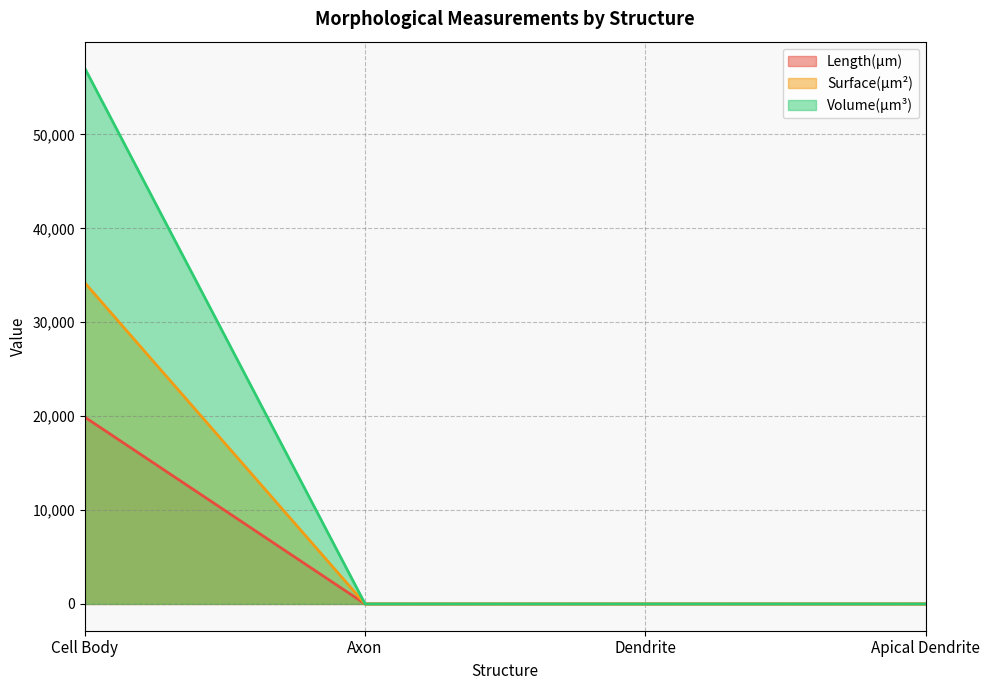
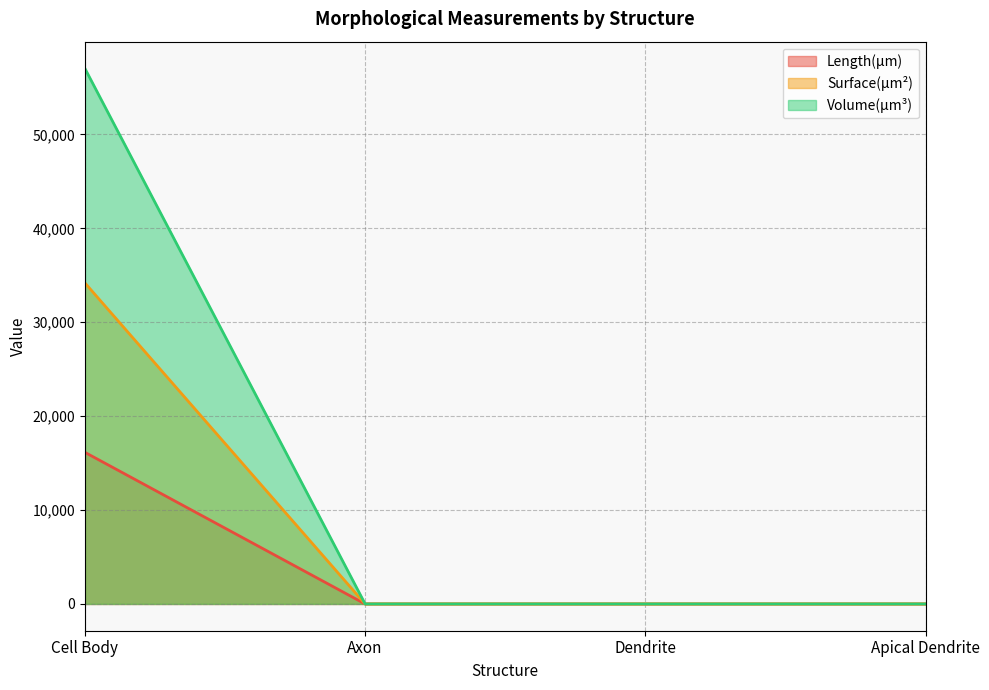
Length(µm), Cell Body: 20,000 -> 16,000
